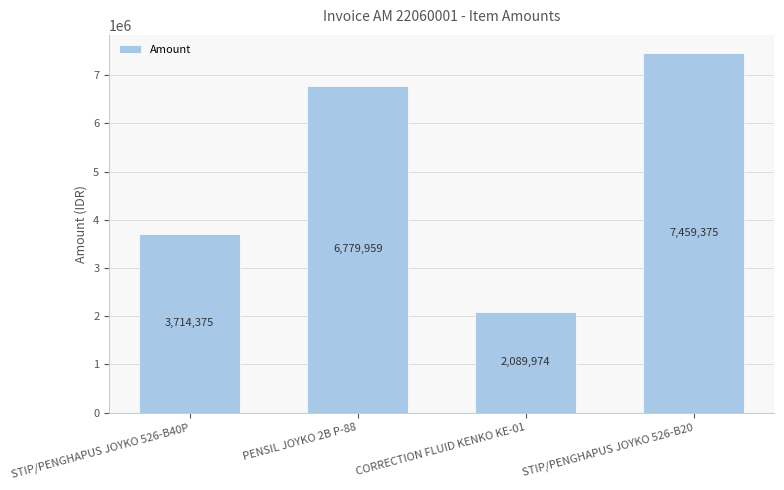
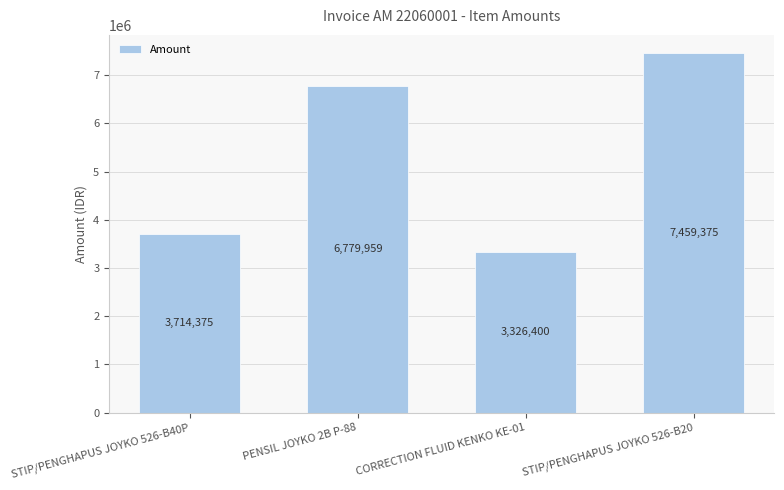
CORRECTION FLUID KENKO KE-01: 2,089,974 -> 3,326,400
